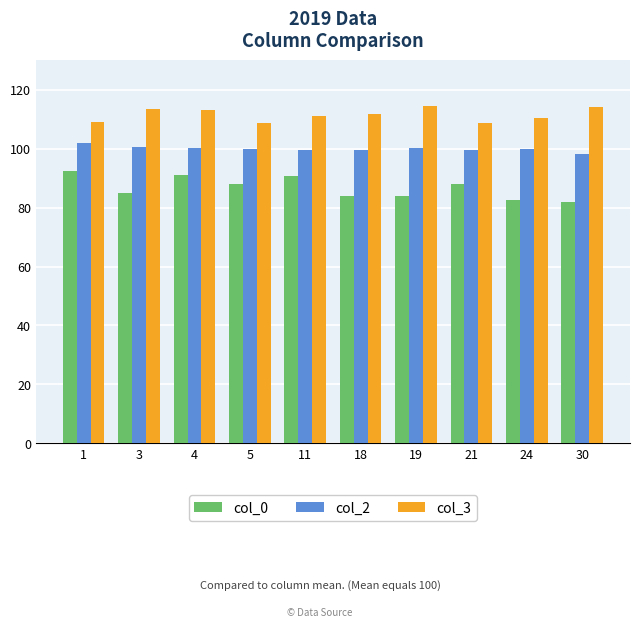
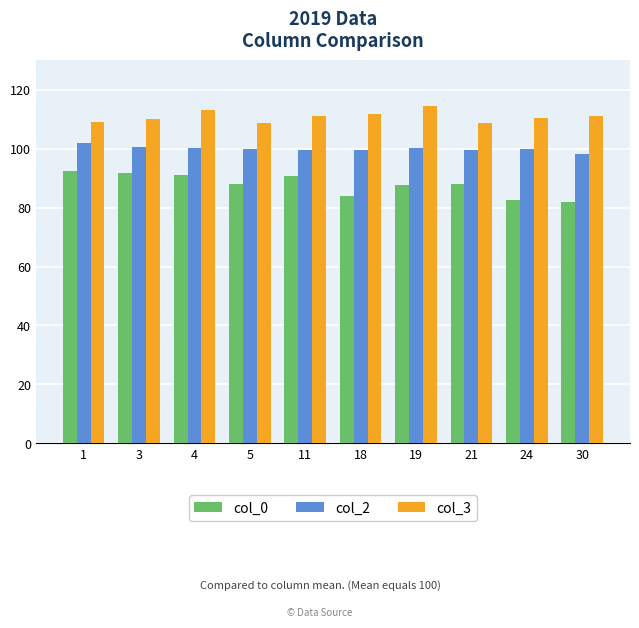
col_0, 3: 85 -> 92
col_3, 3: 114 -> 110
col_0, 19: 84 -> 88
col_3, 30: 114 -> 111
